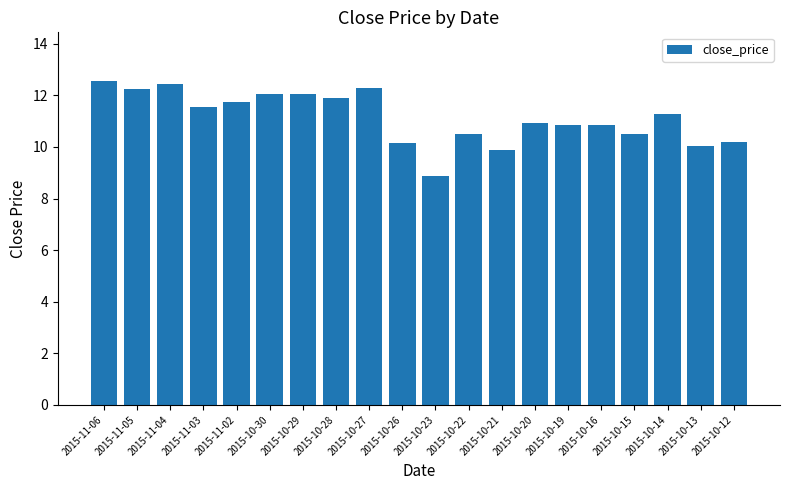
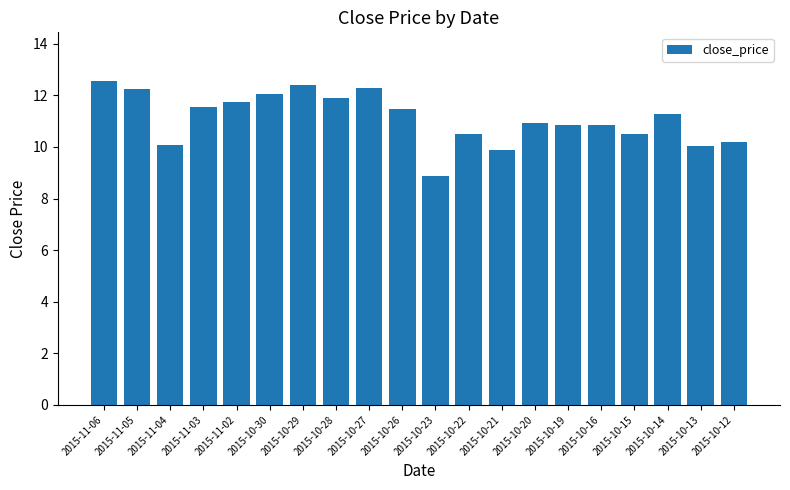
2015-11-04: 12.4 -> 10.1
2015-10-29: 12.1 -> 12.4
2015-10-26: 10.2 -> 11.5
